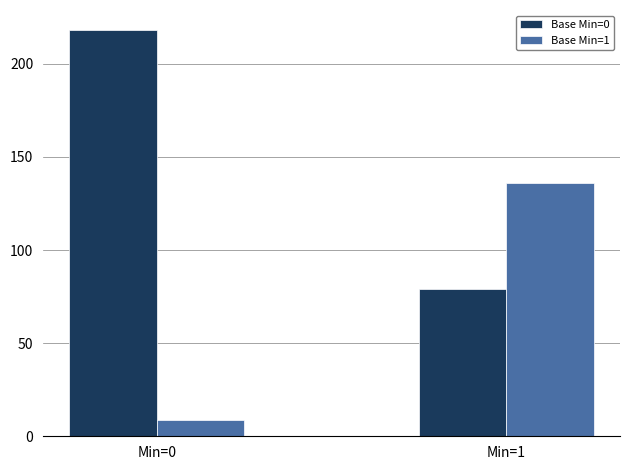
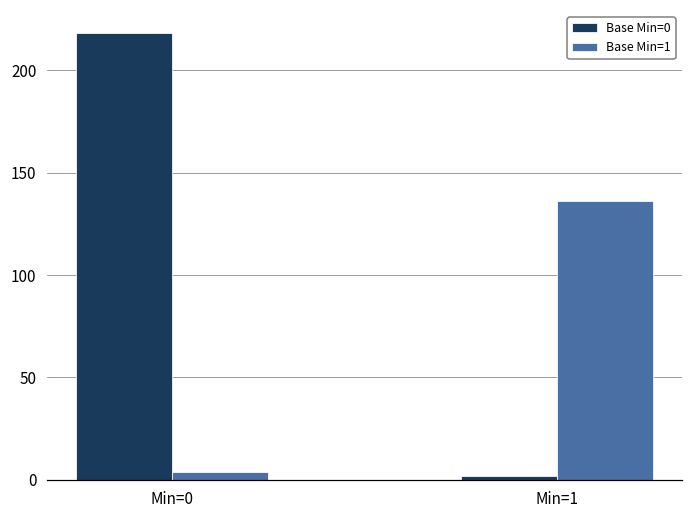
Base Min=1, Min=0: 9 -> 4
Base Min=0, Min=1: 79 -> 2
